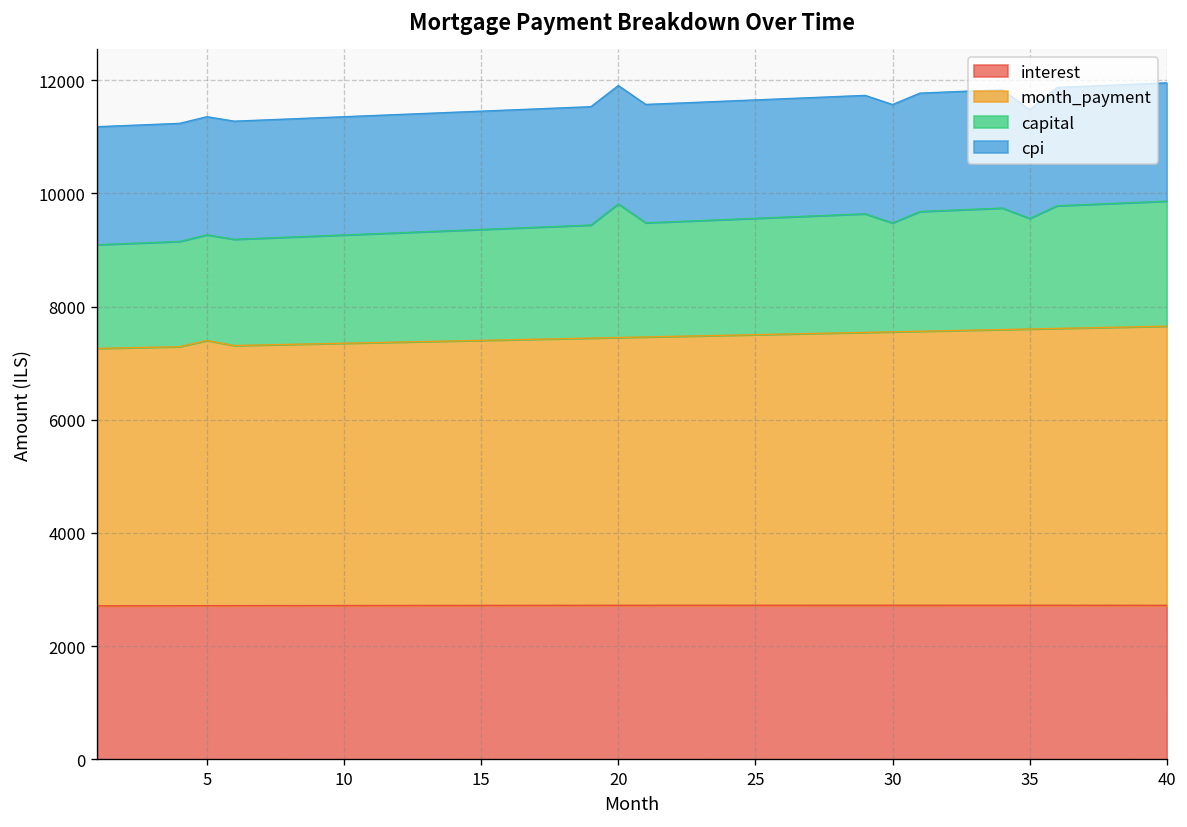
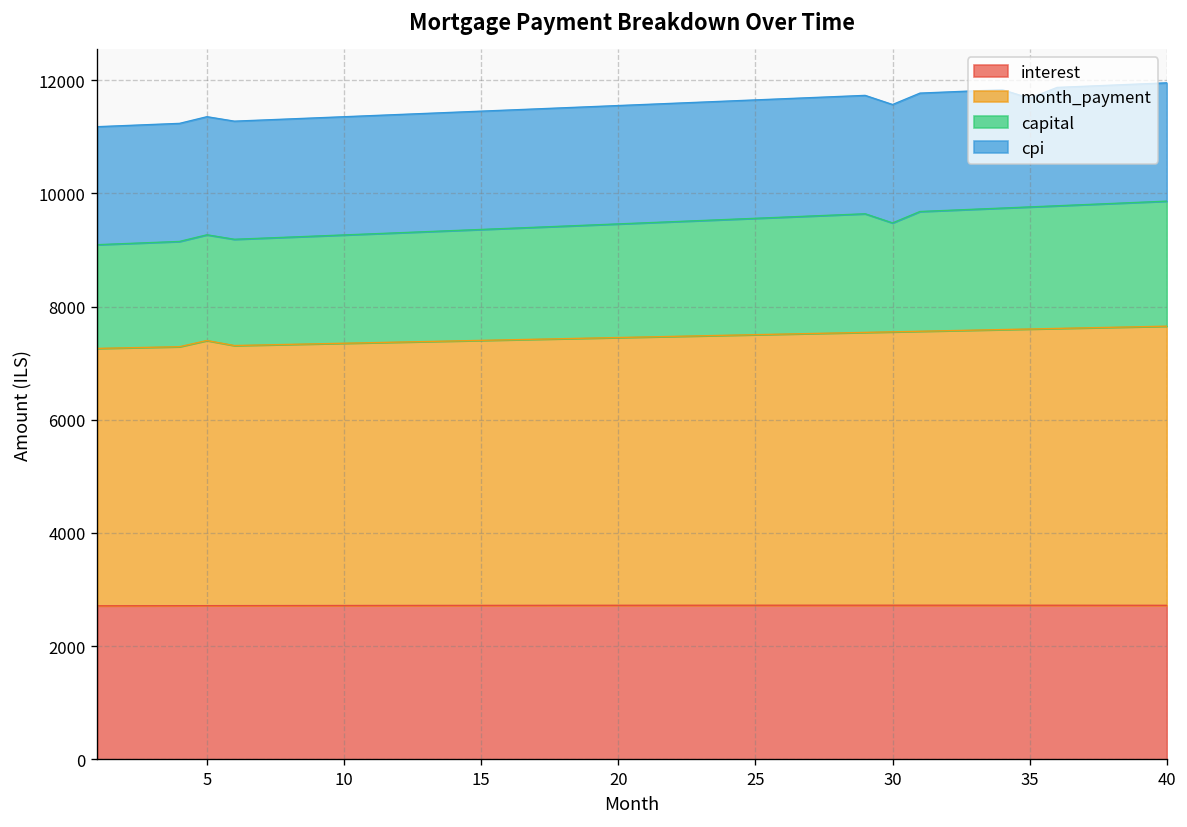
capital, 20: 2400 -> 2000
capital, 35: 2000 -> 2200
